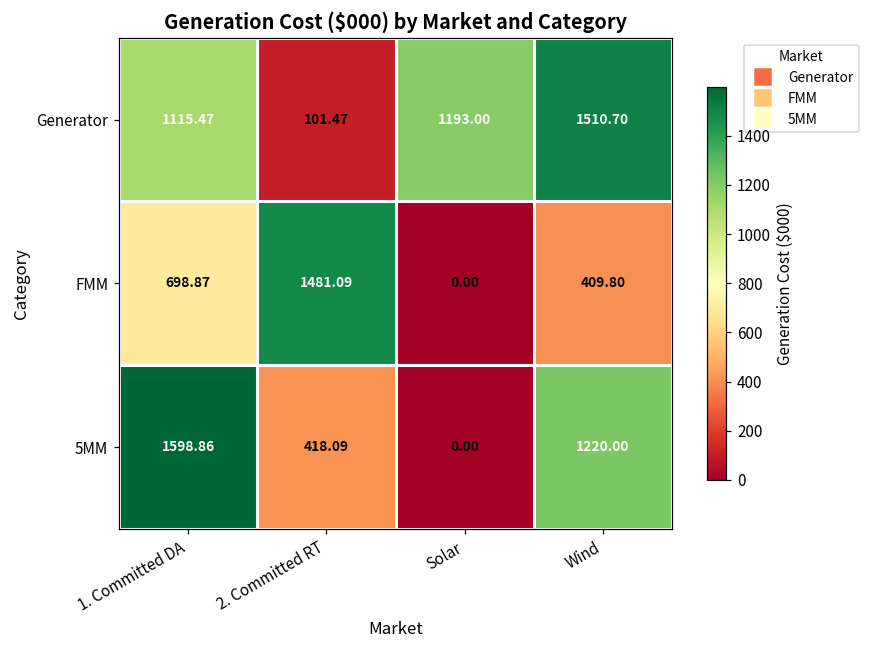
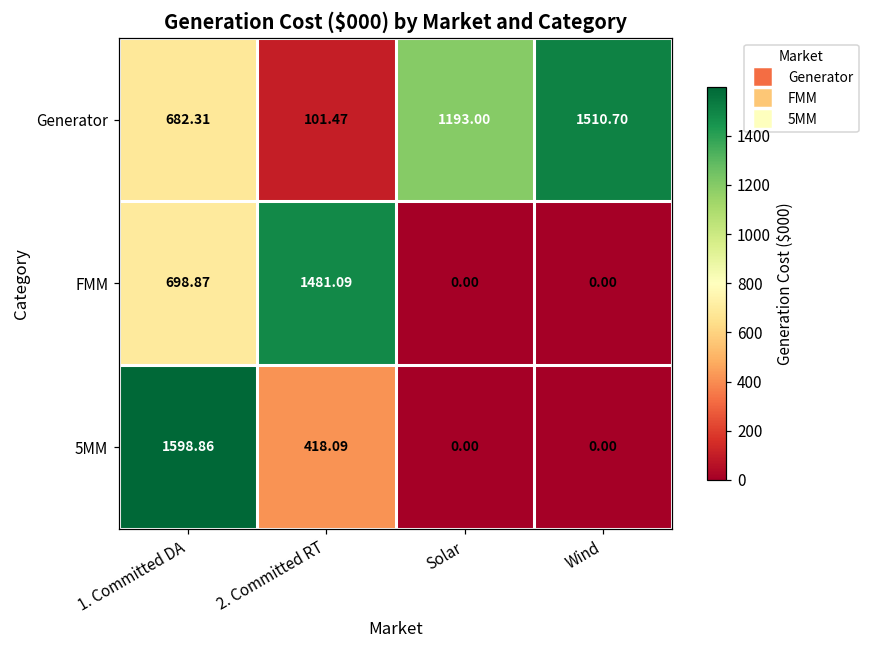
Generator, 1. Committed DA: 1115.47 -> 682.31
FMM, Wind: 409.80 -> 0.00
5MM, Wind: 1220.00 -> 0.00
